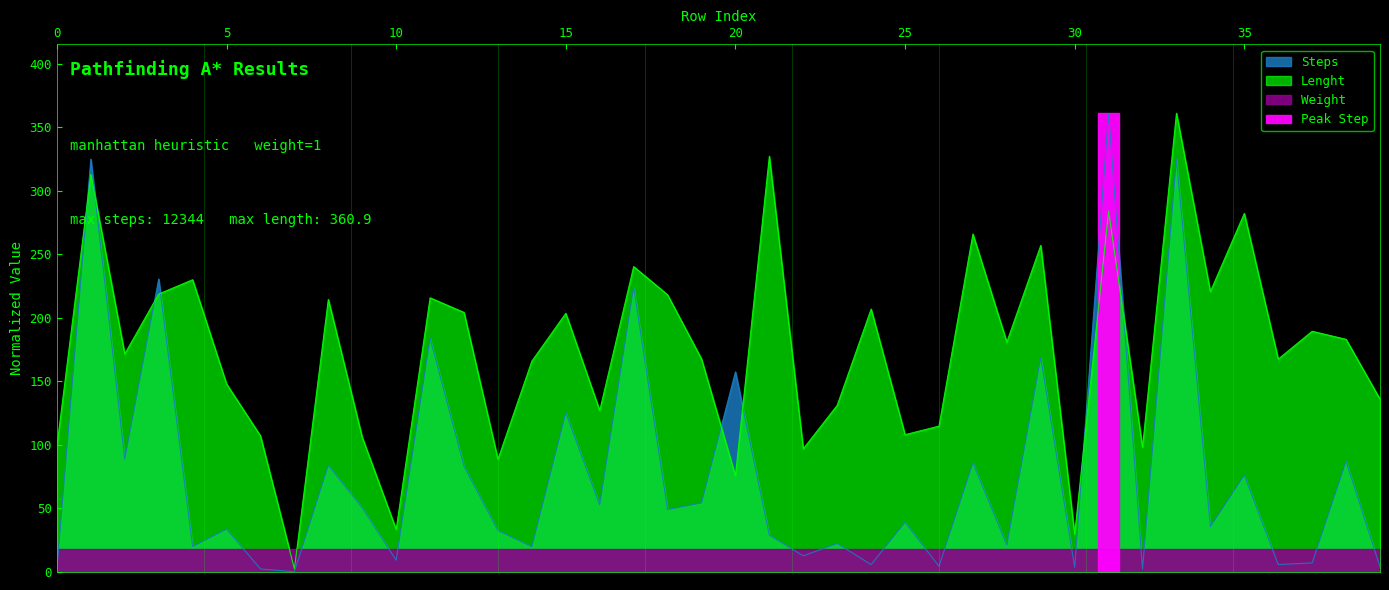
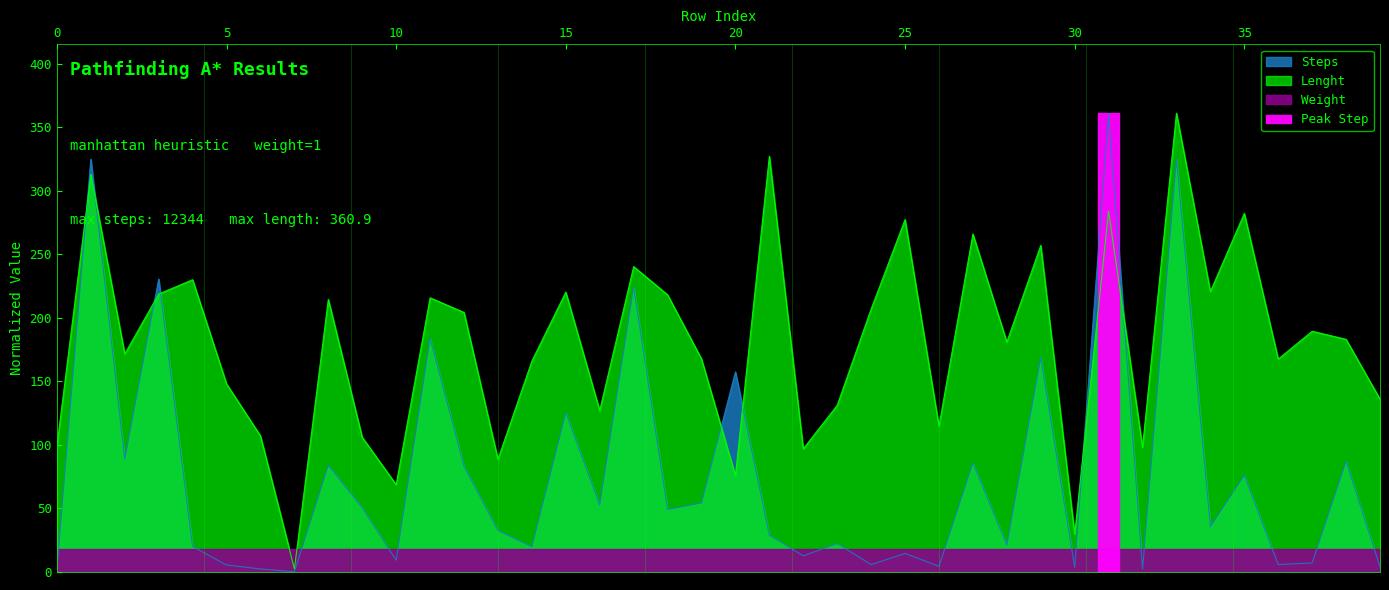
Steps, 5: 34 -> 6
Lenght, 10: 34 -> 69
Lenght, 15: 204 -> 220
Steps, 25: 39 -> 15
Lenght, 25: 108 -> 277
